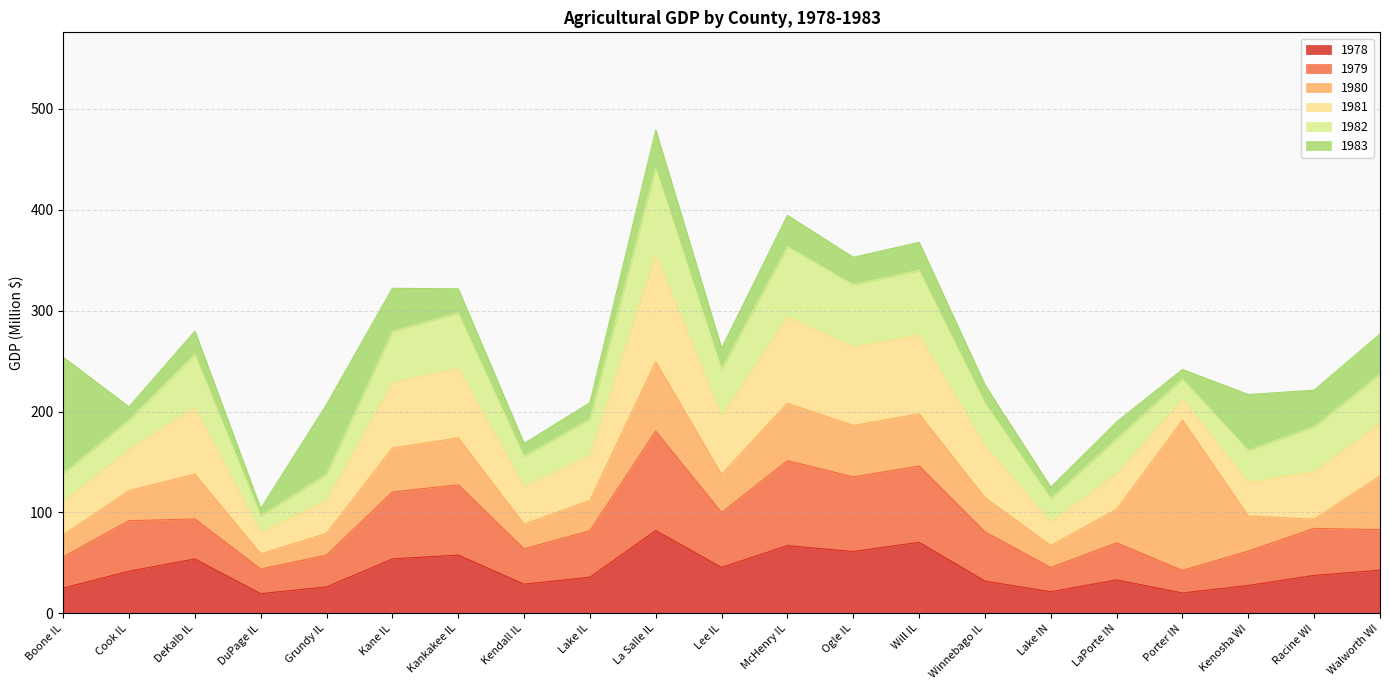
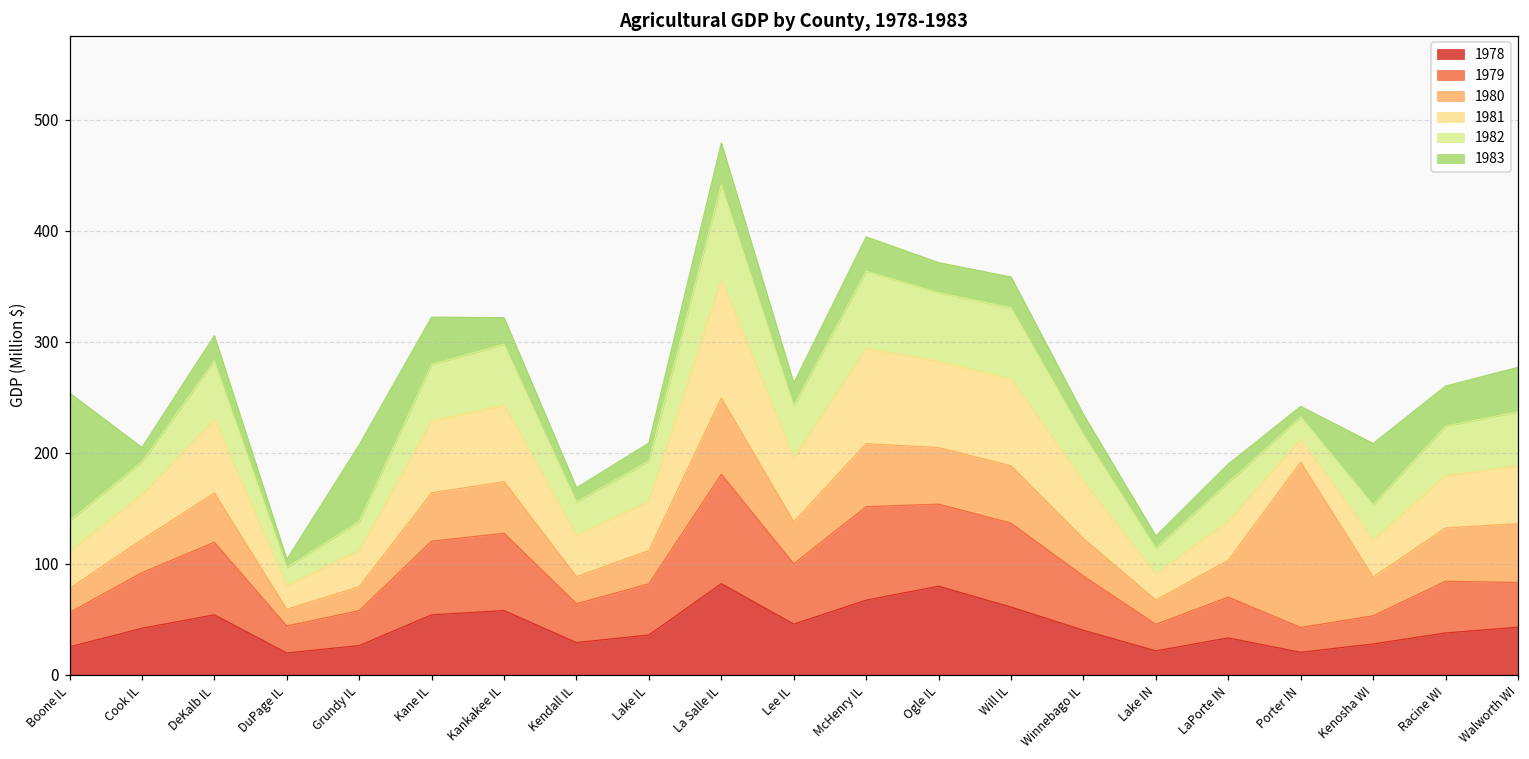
1979, DeKalb IL: 40 -> 65
1978, Ogle IL: 61 -> 80
1978, Will IL: 70 -> 61
1978, Winnebago IL: 32 -> 40
1979, Kenosha WI: 34 -> 25
1980, Racine WI: 9 -> 48
